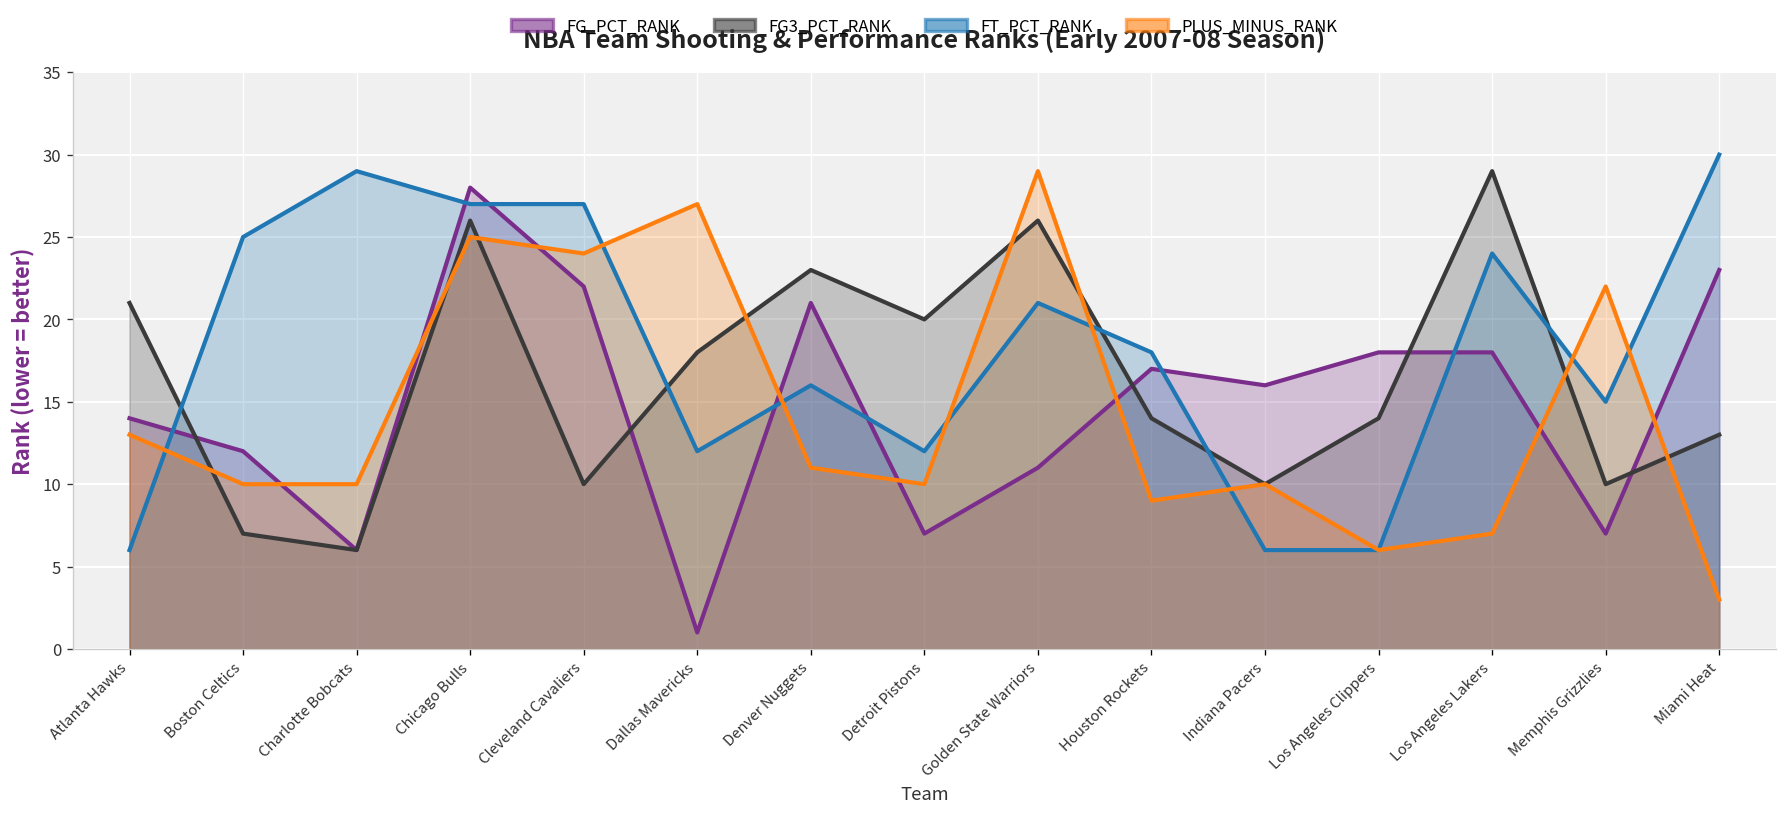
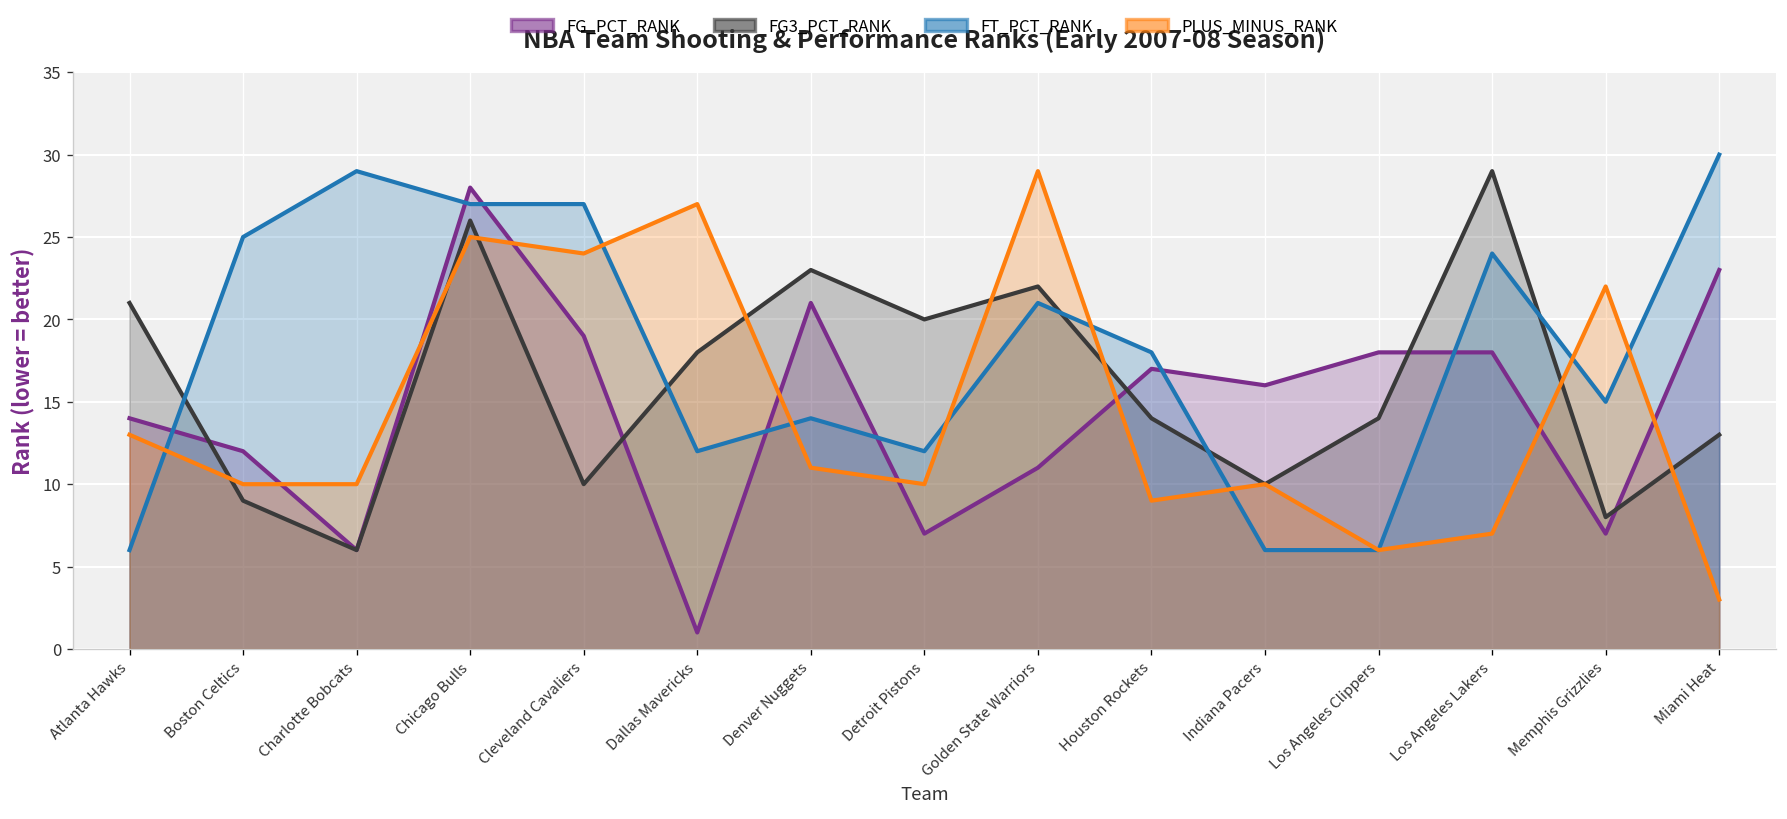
FG3_PCT_RANK, Boston Celtics: 7 -> 9
FG_PCT_RANK, Cleveland Cavaliers: 22 -> 19
FT_PCT_RANK, Denver Nuggets: 16 -> 14
FG3_PCT_RANK, Golden State Warriors: 26 -> 22
FG3_PCT_RANK, Memphis Grizzlies: 10 -> 8
